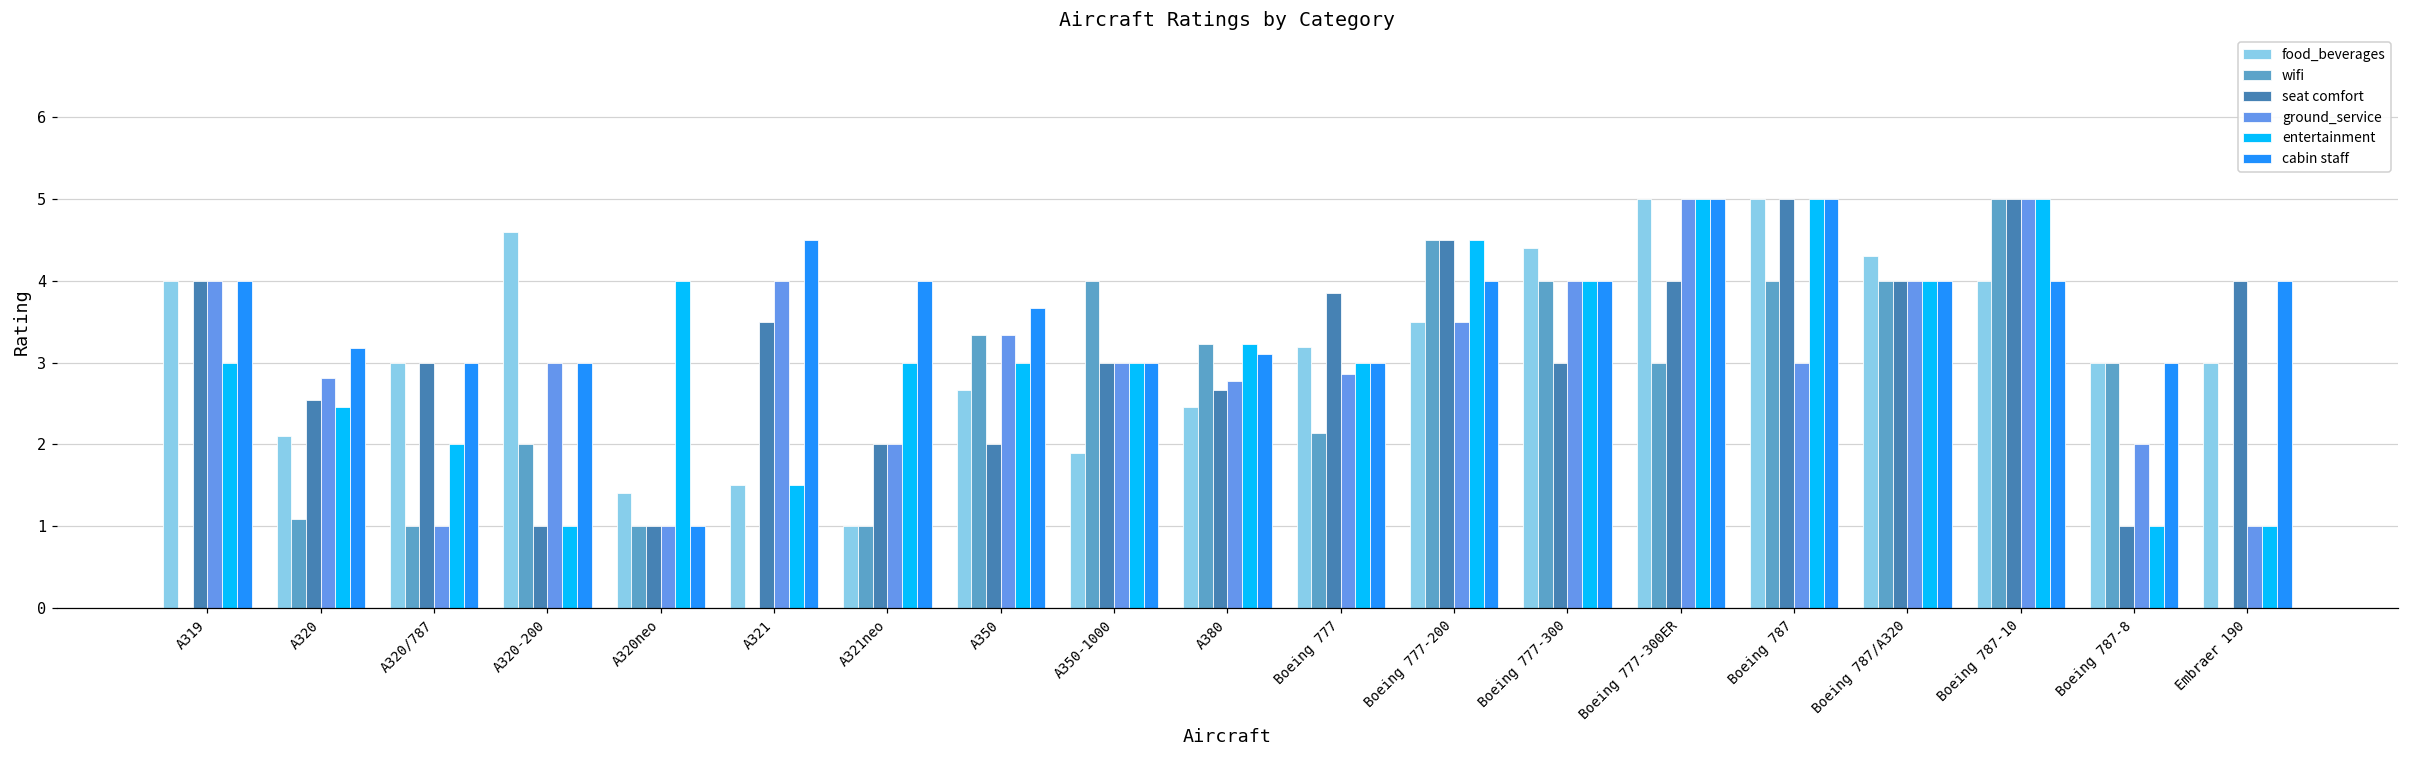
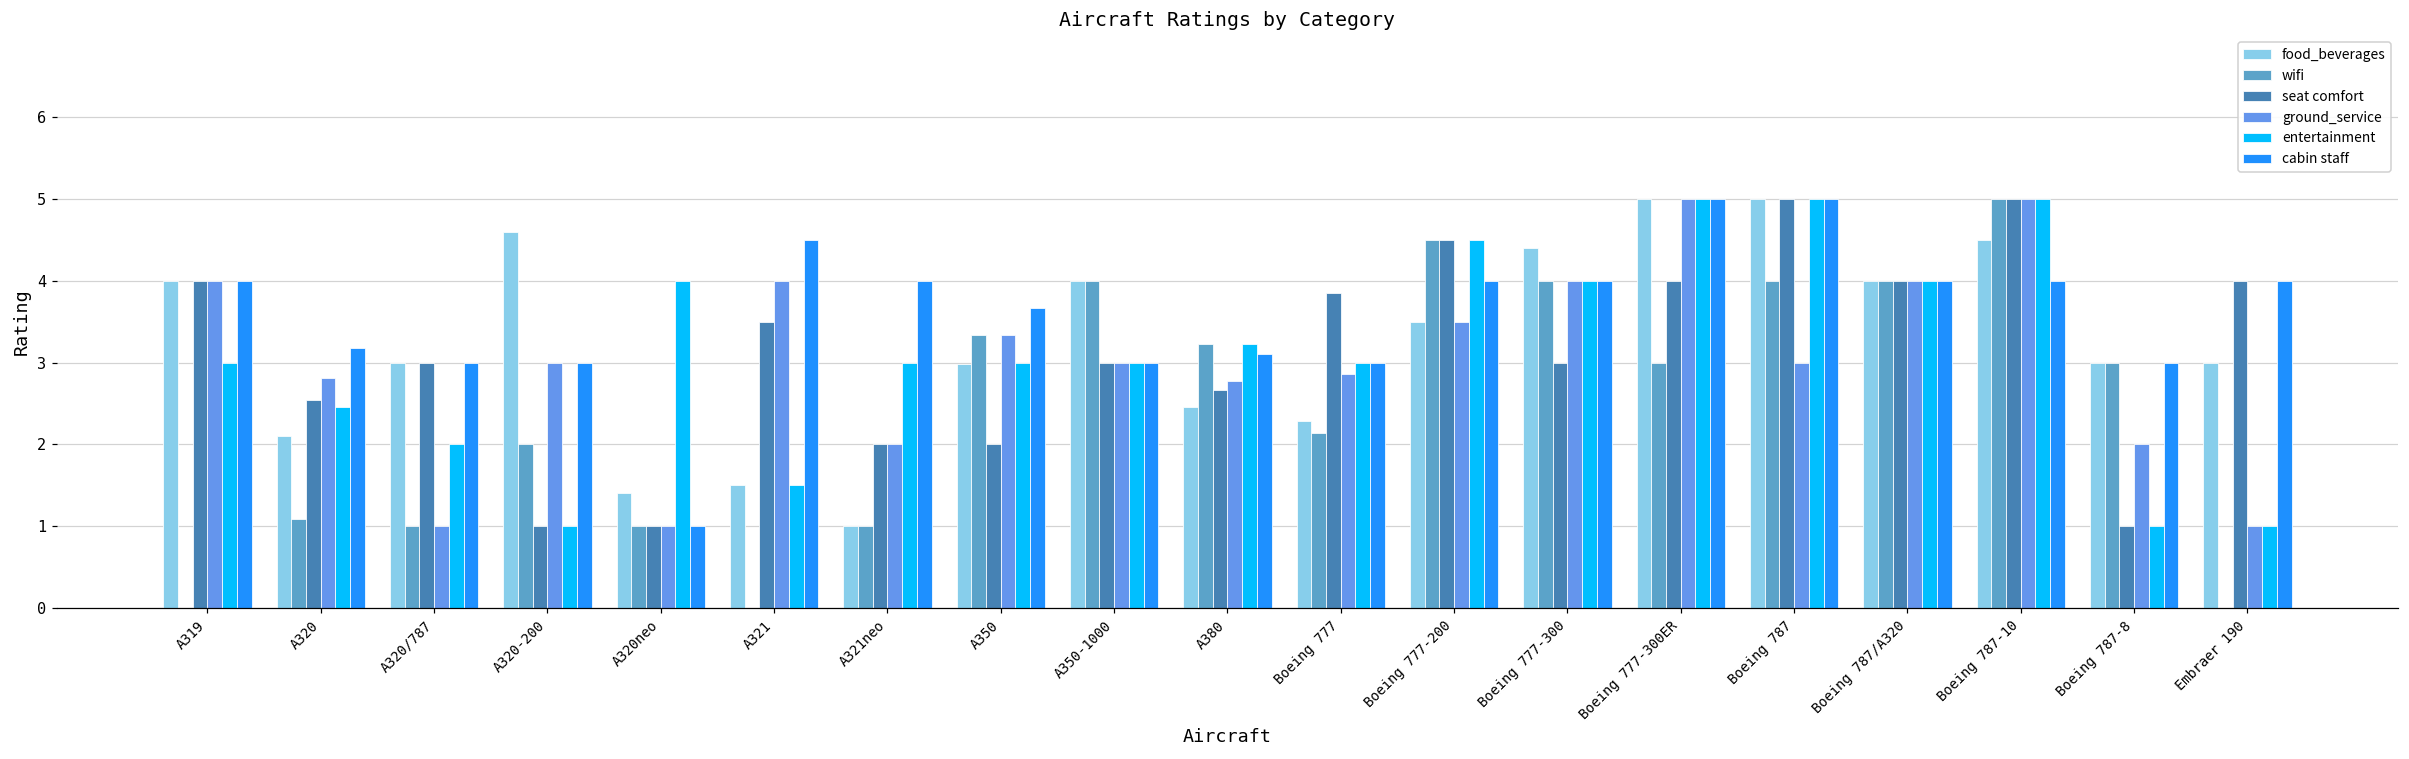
food_beverages, A350: 2.7 -> 3.0
food_beverages, A350-1000: 1.9 -> 4.0
food_beverages, Boeing 777: 3.2 -> 2.3
food_beverages, Boeing 787/A320: 4.3 -> 4.0
food_beverages, Boeing 787-10: 4.0 -> 4.5
